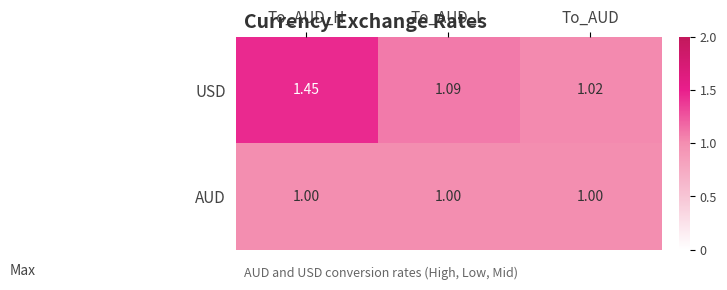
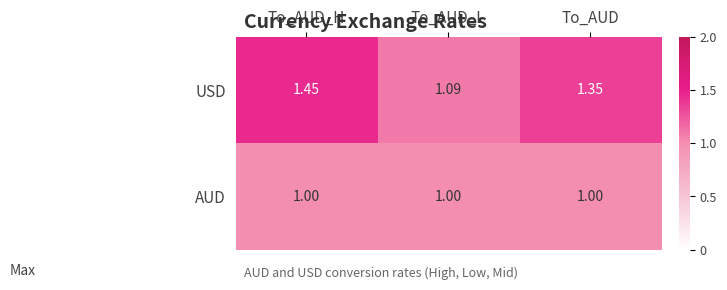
USD, To_AUD: 1.02 -> 1.35
